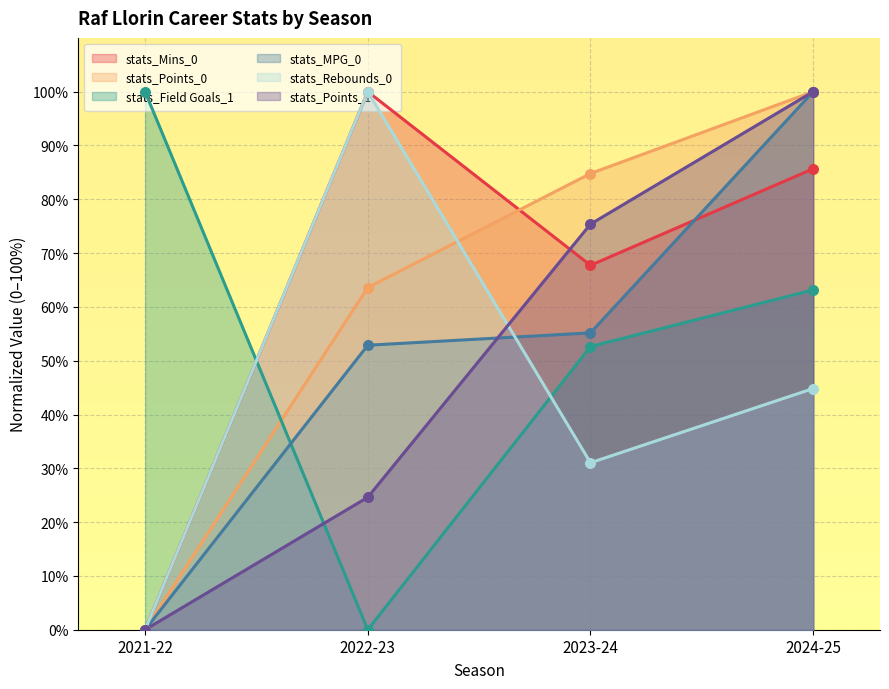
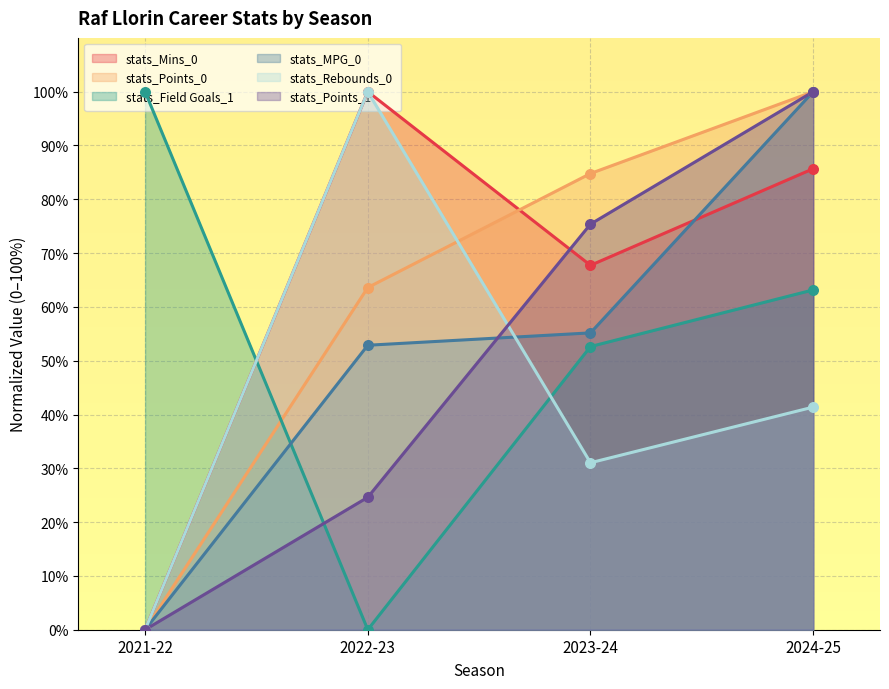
stats_Rebounds_0, 2024-25: 45% -> 41%
